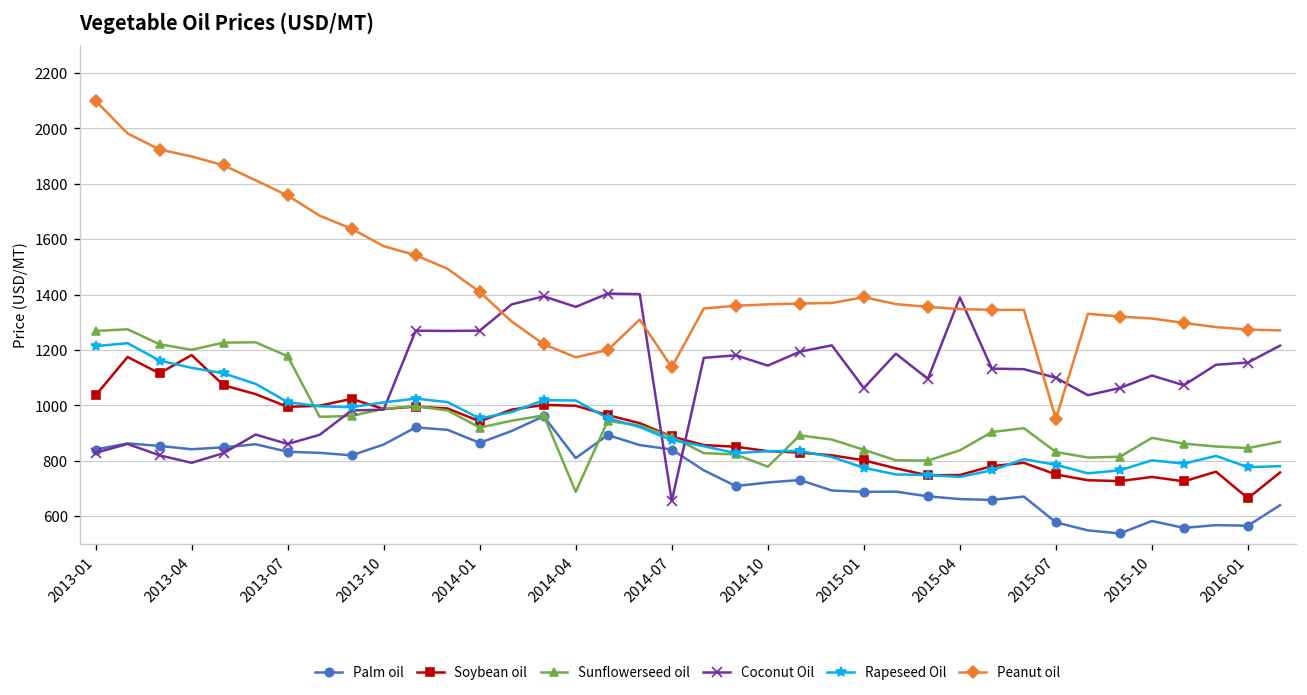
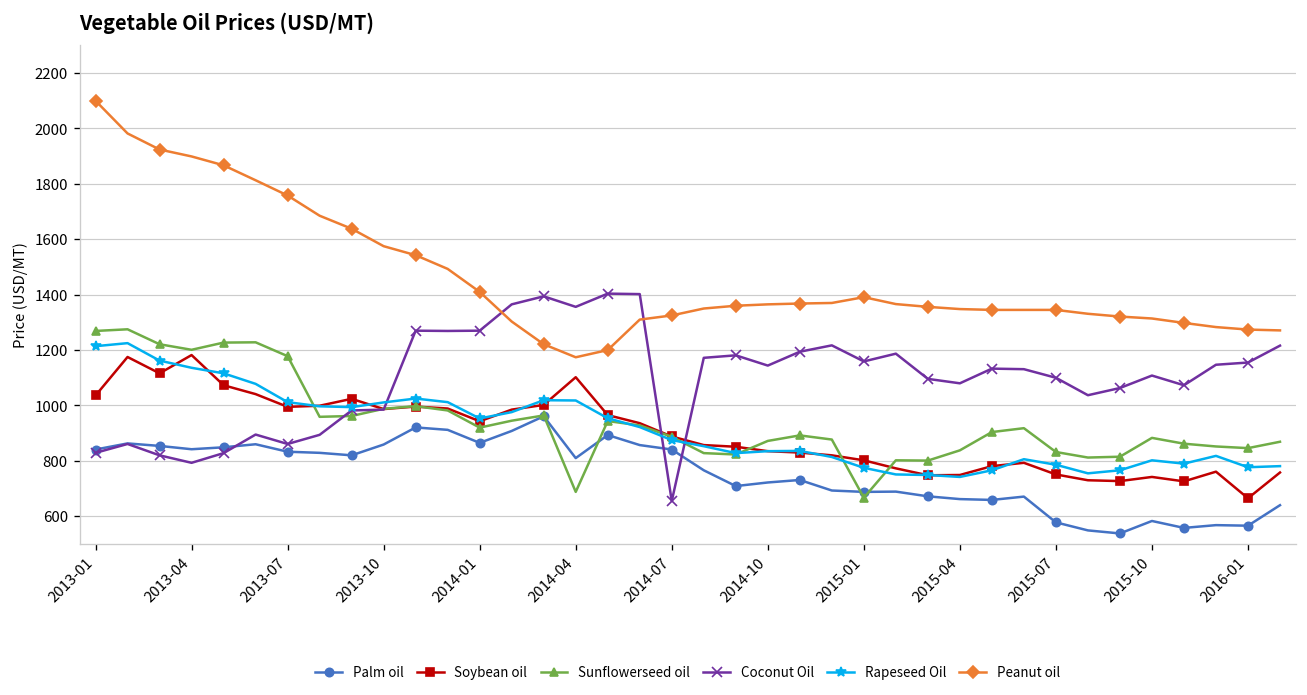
Soybean oil, 2014-04: 1000 -> 1100
Peanut oil, 2014-07: 1140 -> 1330
Sunflowerseed oil, 2014-10: 780 -> 870
Sunflowerseed oil, 2015-01: 840 -> 670
Coconut Oil, 2015-01: 1060 -> 1160
Coconut Oil, 2015-04: 1390 -> 1080
Peanut oil, 2015-07: 950 -> 1350
